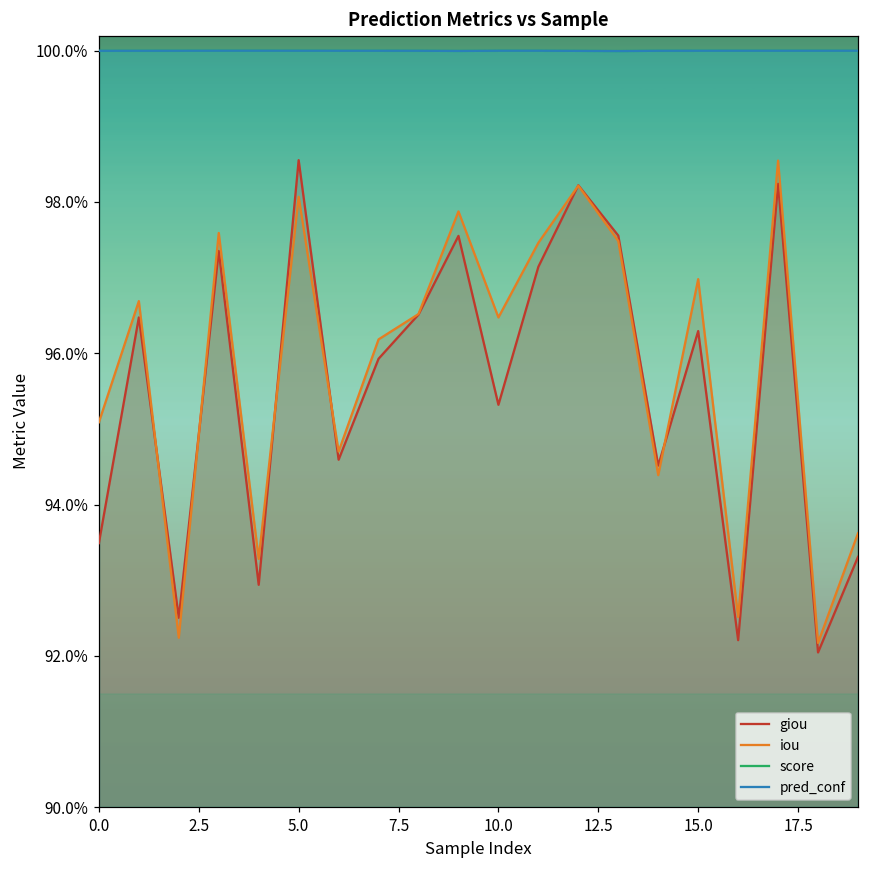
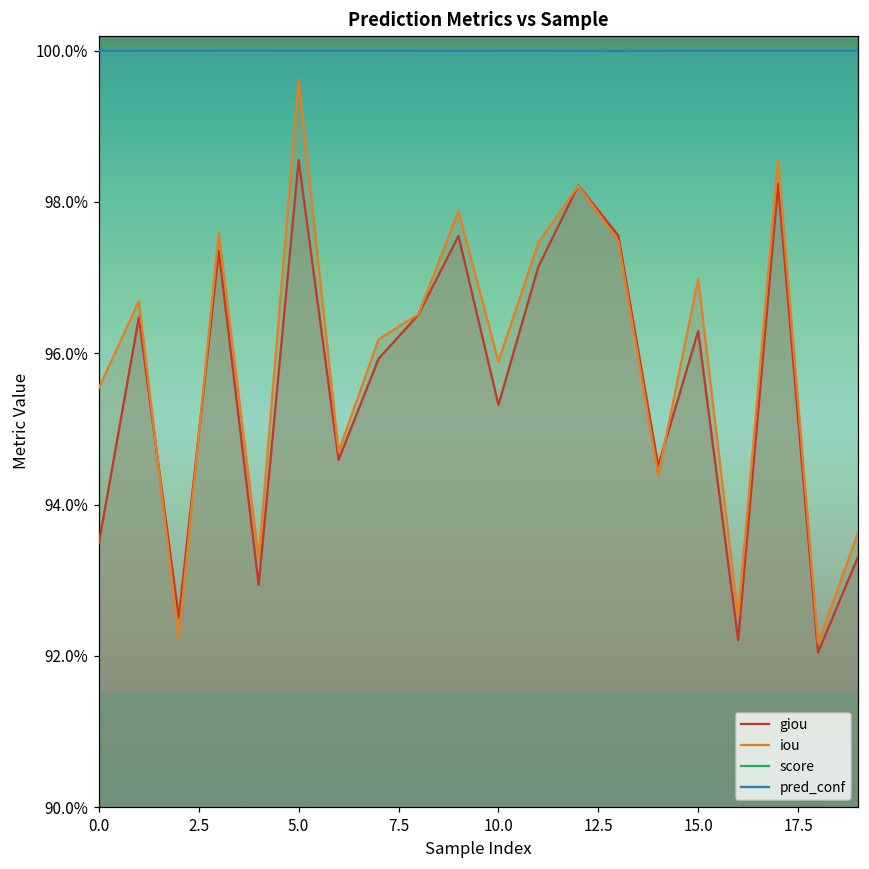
iou, 0.0: 95.1% -> 95.5%
iou, 5.0: 98.1% -> 99.6%
iou, 10.0: 96.5% -> 95.9%
